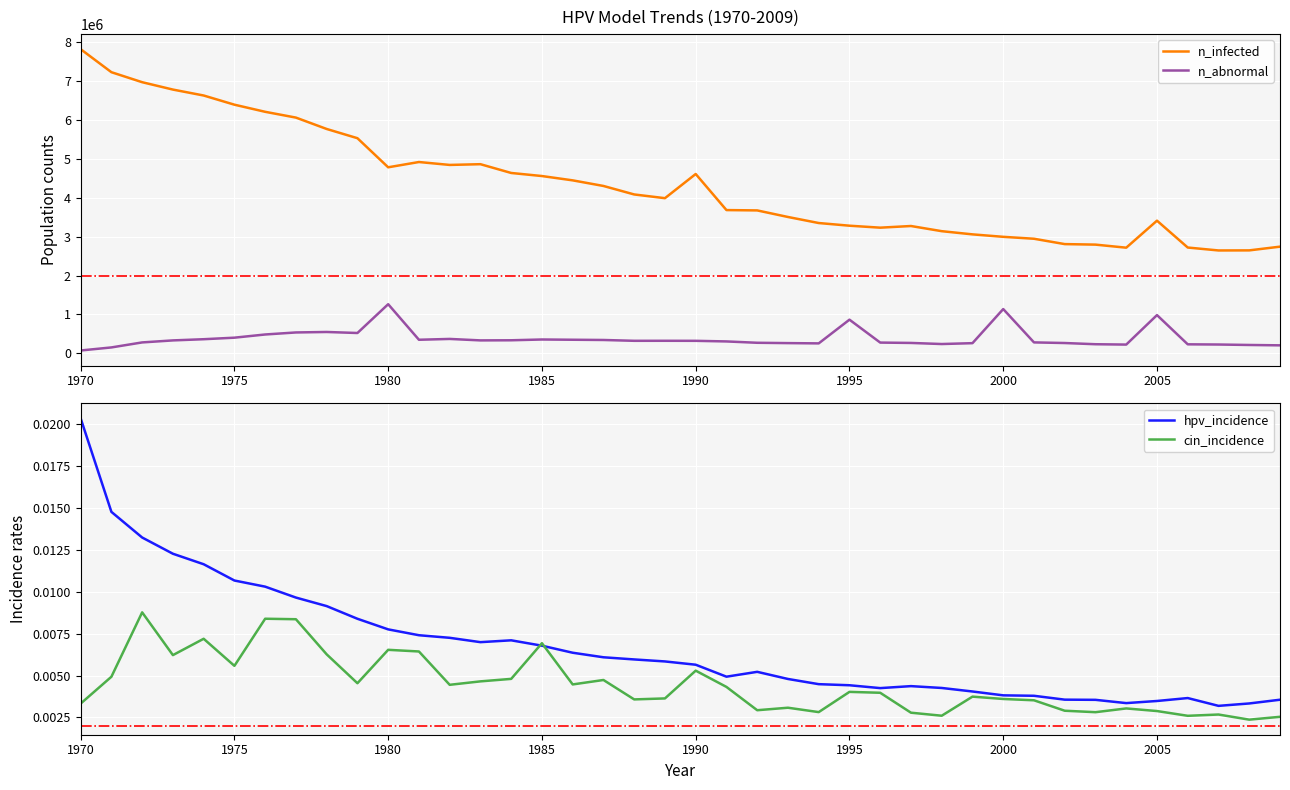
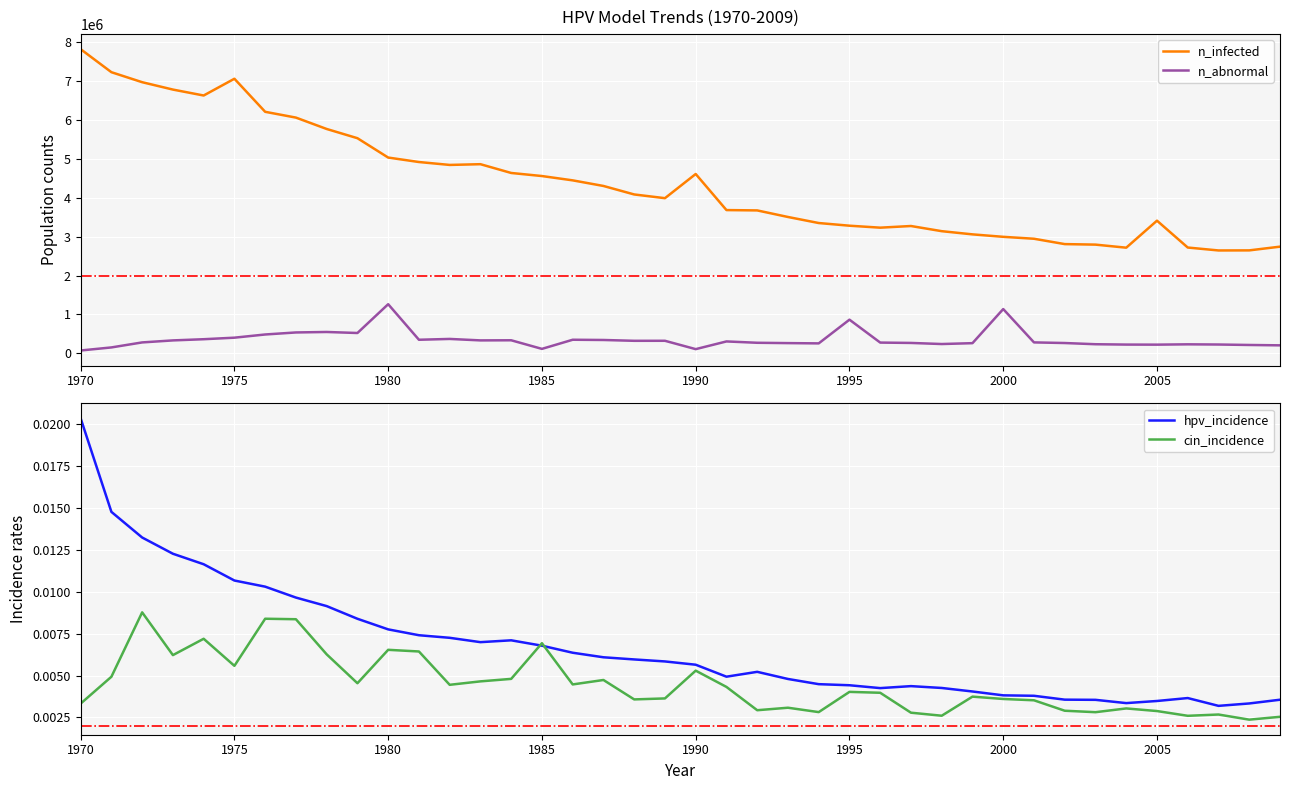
HPV Model Trends (1970-2009), n_infected, 1975: 6400000 -> 7100000
HPV Model Trends (1970-2009), n_infected, 1980: 4800000 -> 5000000
HPV Model Trends (1970-2009), n_abnormal, 1985: 400000 -> 100000
HPV Model Trends (1970-2009), n_abnormal, 1990: 300000 -> 100000
HPV Model Trends (1970-2009), n_abnormal, 2005: 1000000 -> 200000
